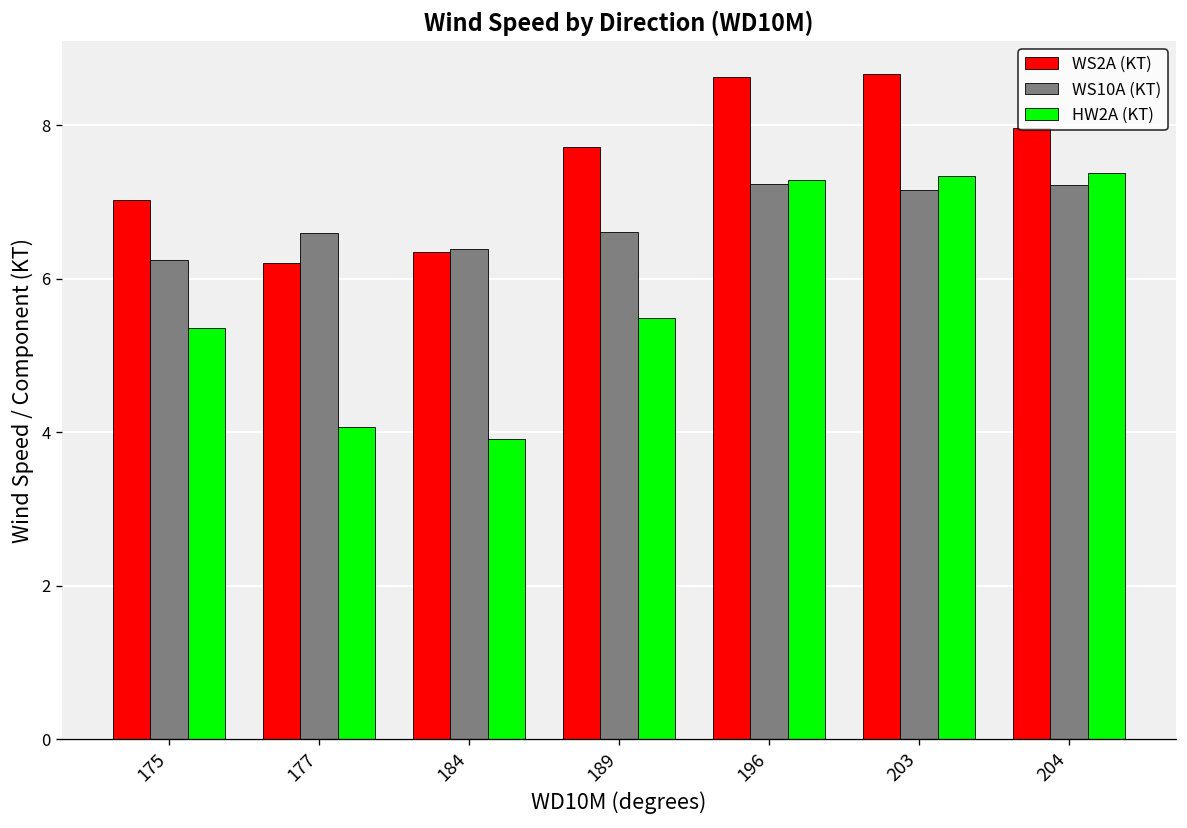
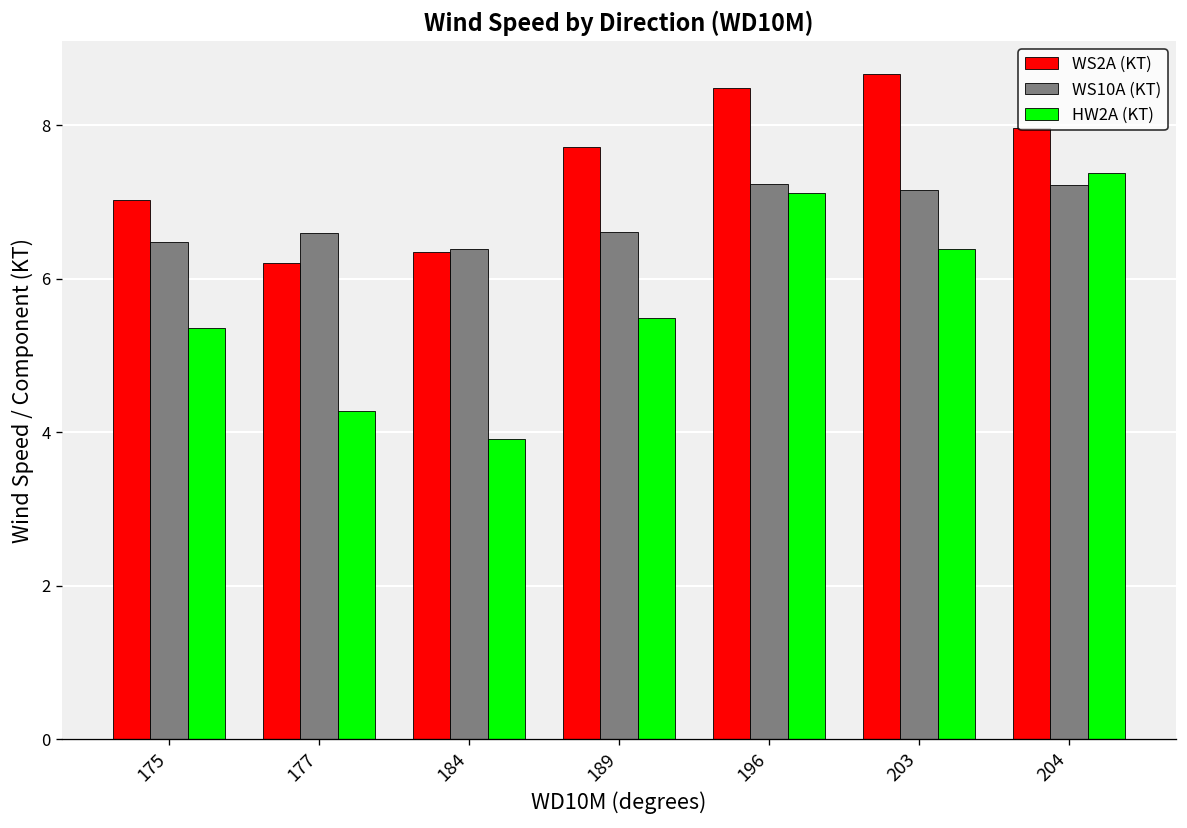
WS10A (KT), 175: 6.2 -> 6.5
HW2A (KT), 177: 4.1 -> 4.3
WS2A (KT), 196: 8.6 -> 8.5
HW2A (KT), 196: 7.3 -> 7.1
HW2A (KT), 203: 7.3 -> 6.4
